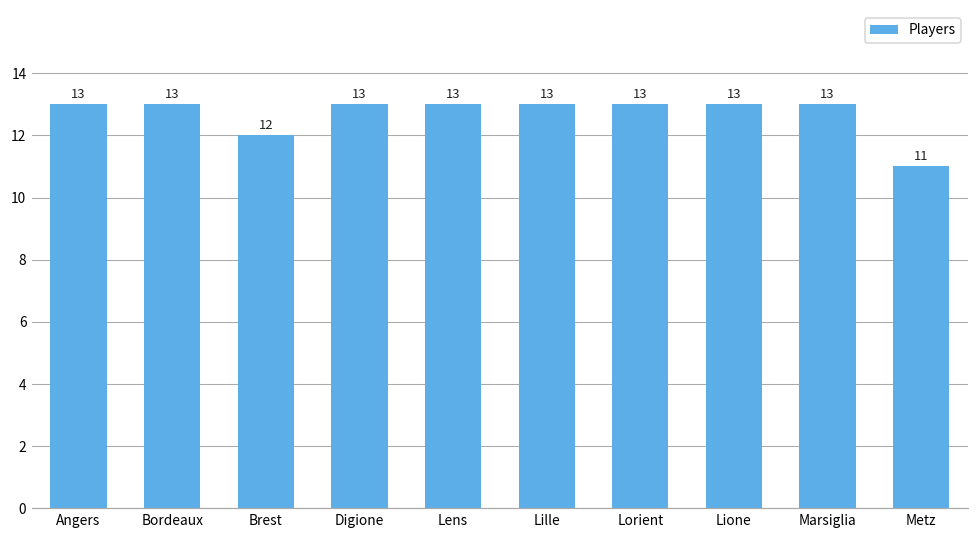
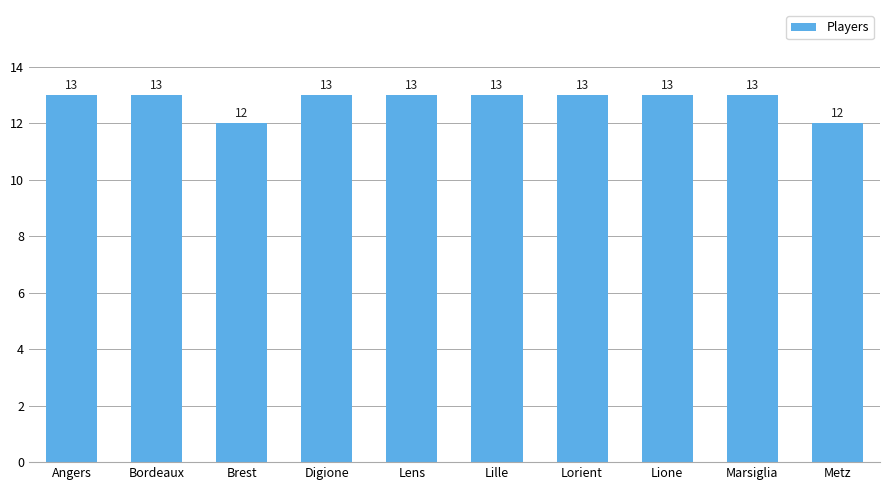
Metz: 11 -> 12
